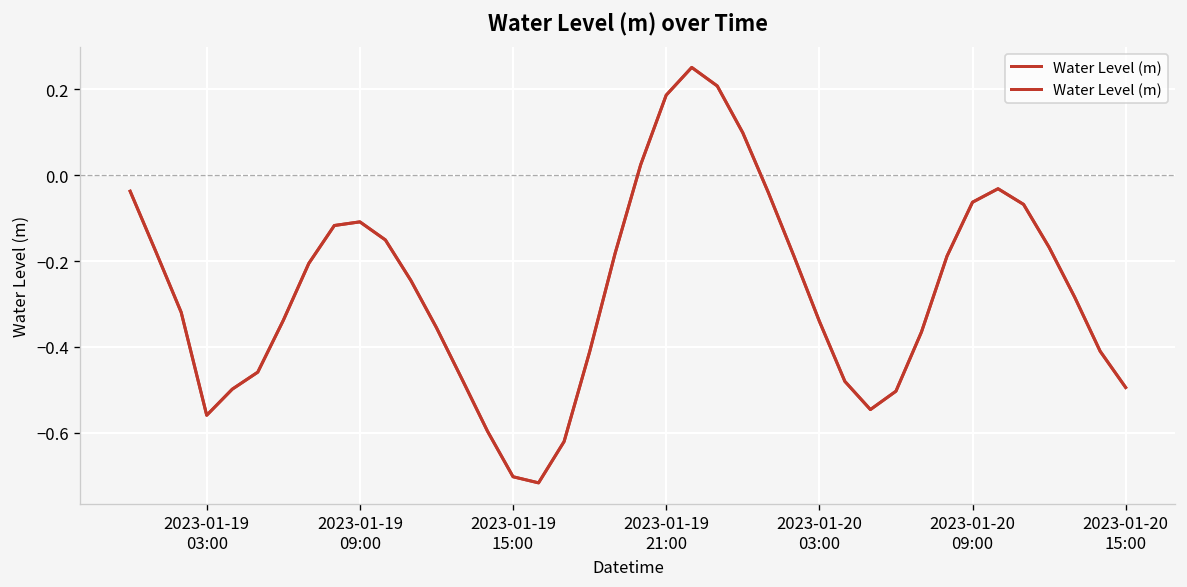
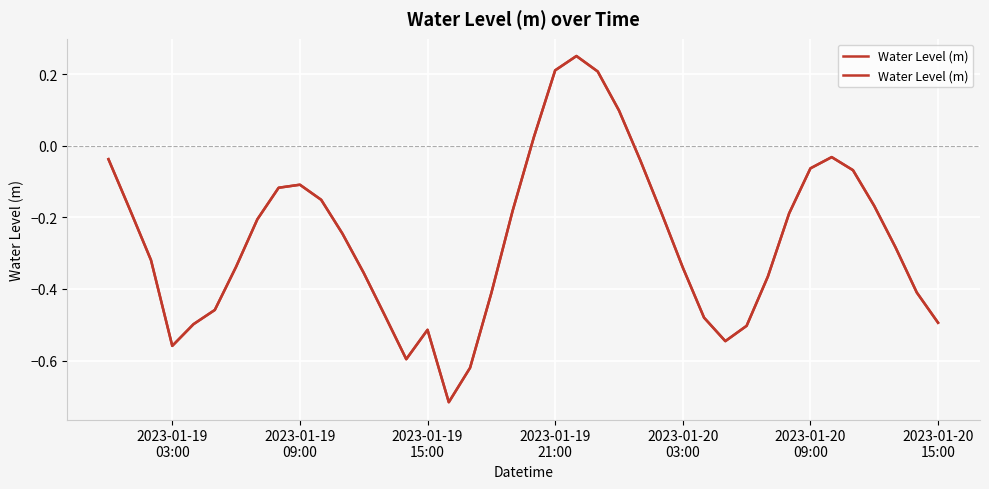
2023-01-19 15:00: -0.70 -> -0.51
2023-01-19 21:00: 0.19 -> 0.21
